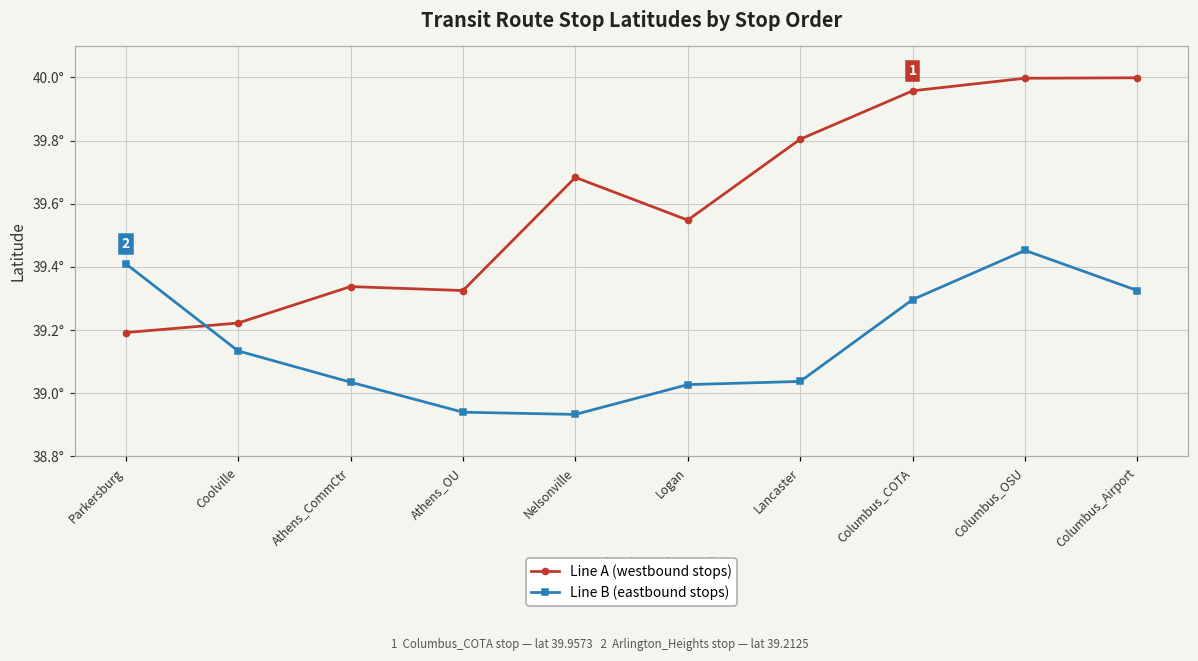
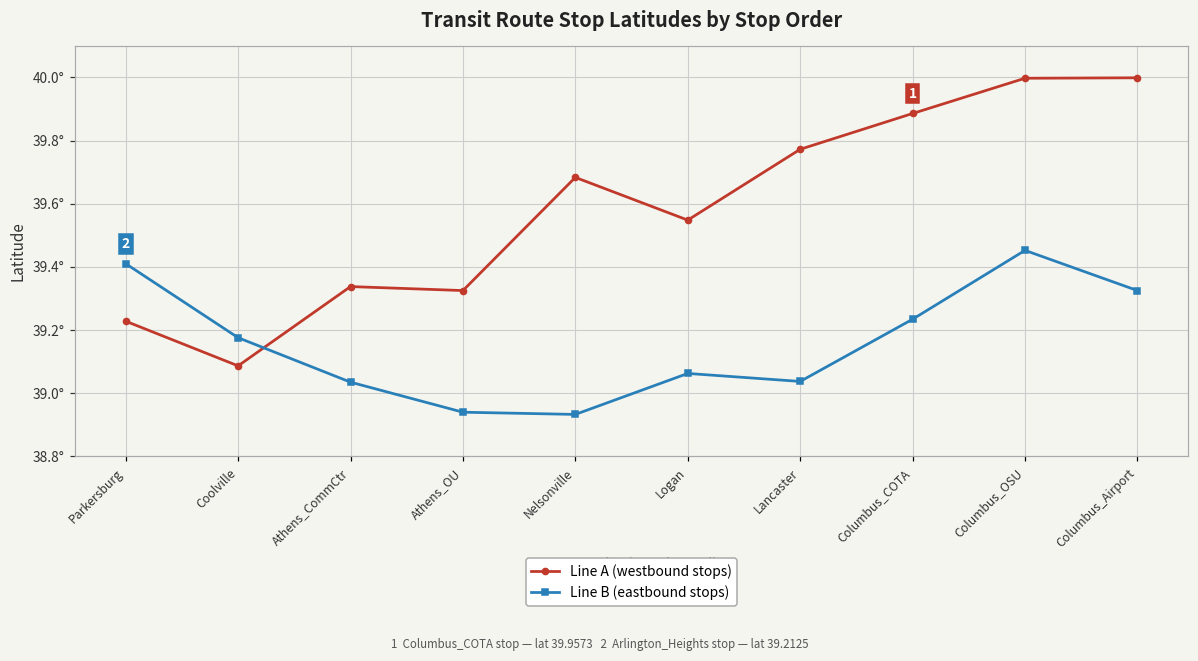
Line A (westbound stops), Parkersburg: 39.19° -> 39.23°
Line A (westbound stops), Coolville: 39.22° -> 39.09°
Line B (eastbound stops), Coolville: 39.13° -> 39.18°
Line B (eastbound stops), Logan: 39.03° -> 39.06°
Line A (westbound stops), Lancaster: 39.80° -> 39.77°
Line A (westbound stops), Columbus_COTA: 39.96° -> 39.89°
Line B (eastbound stops), Columbus_COTA: 39.30° -> 39.23°
